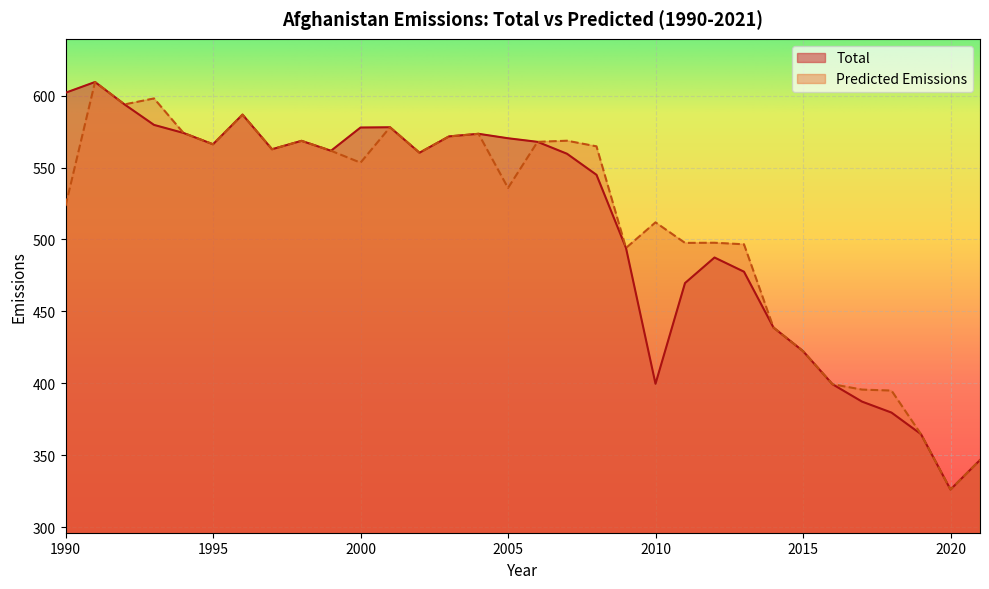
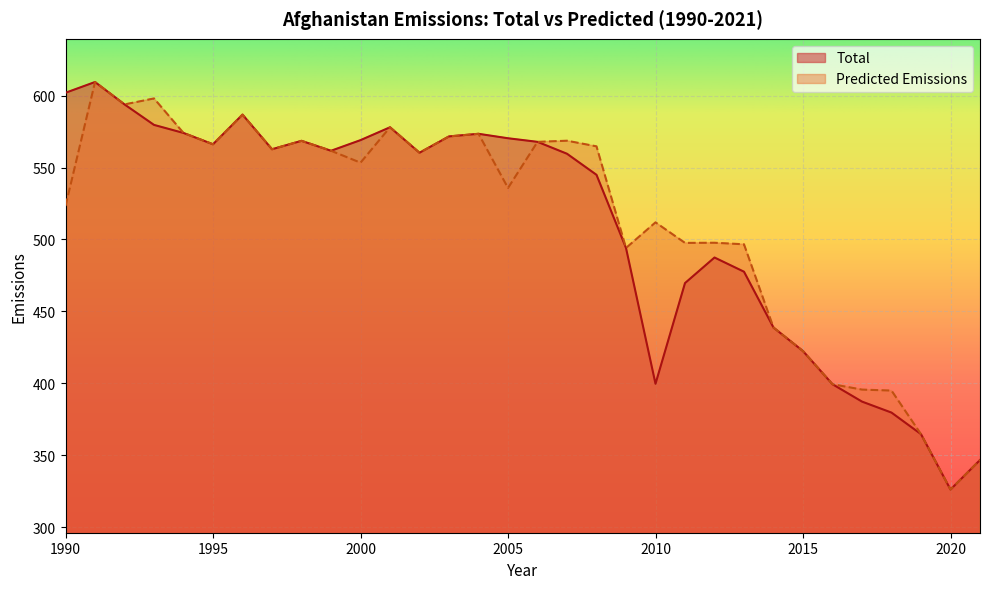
Total, 2000: 578 -> 569
